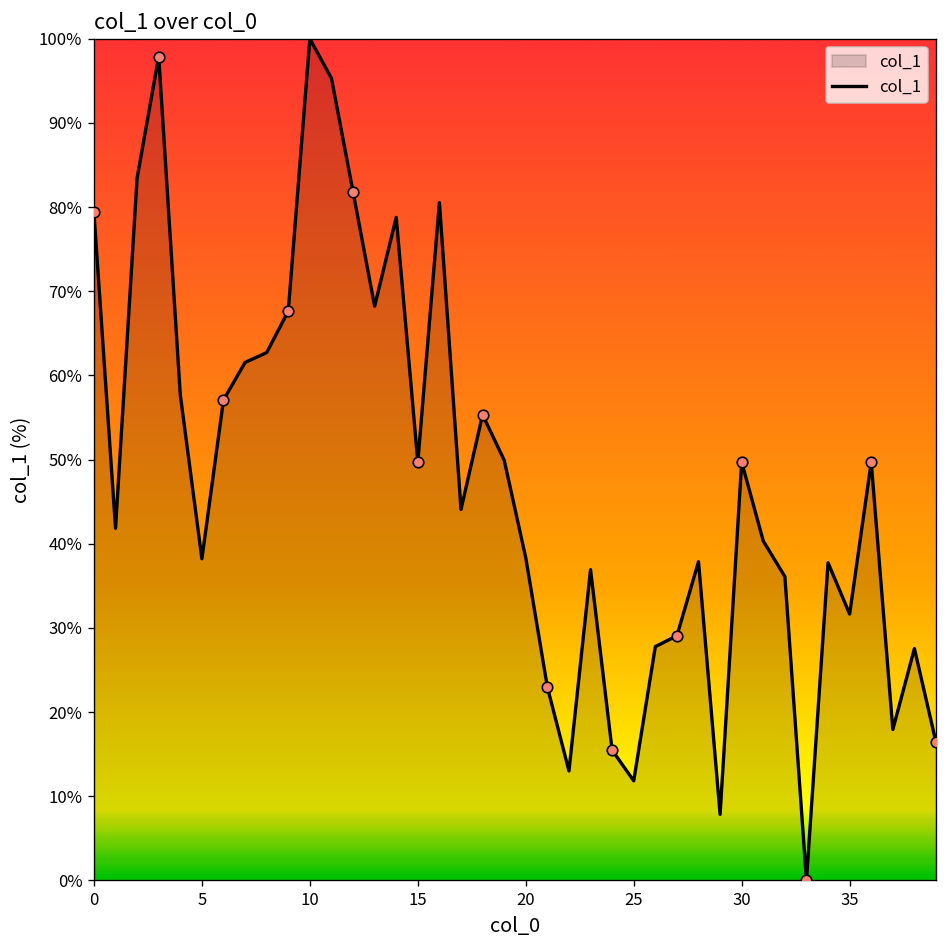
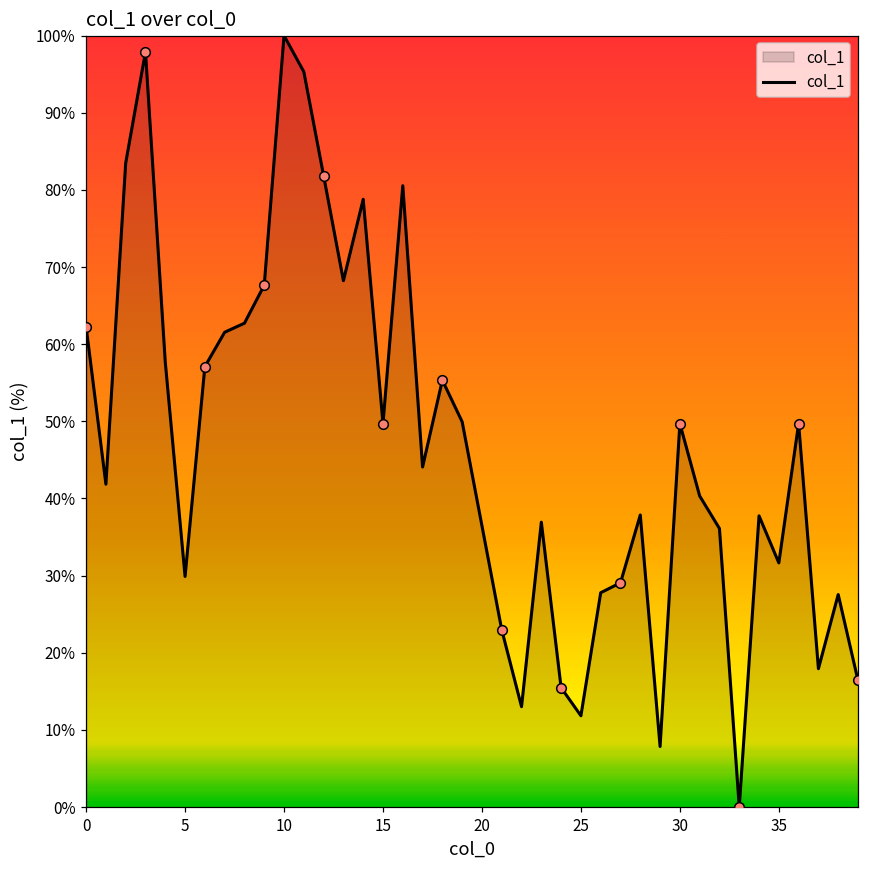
col_1, 0: 79% -> 62%
col_1, 5: 38% -> 30%
col_1, 20: 38% -> 36%
